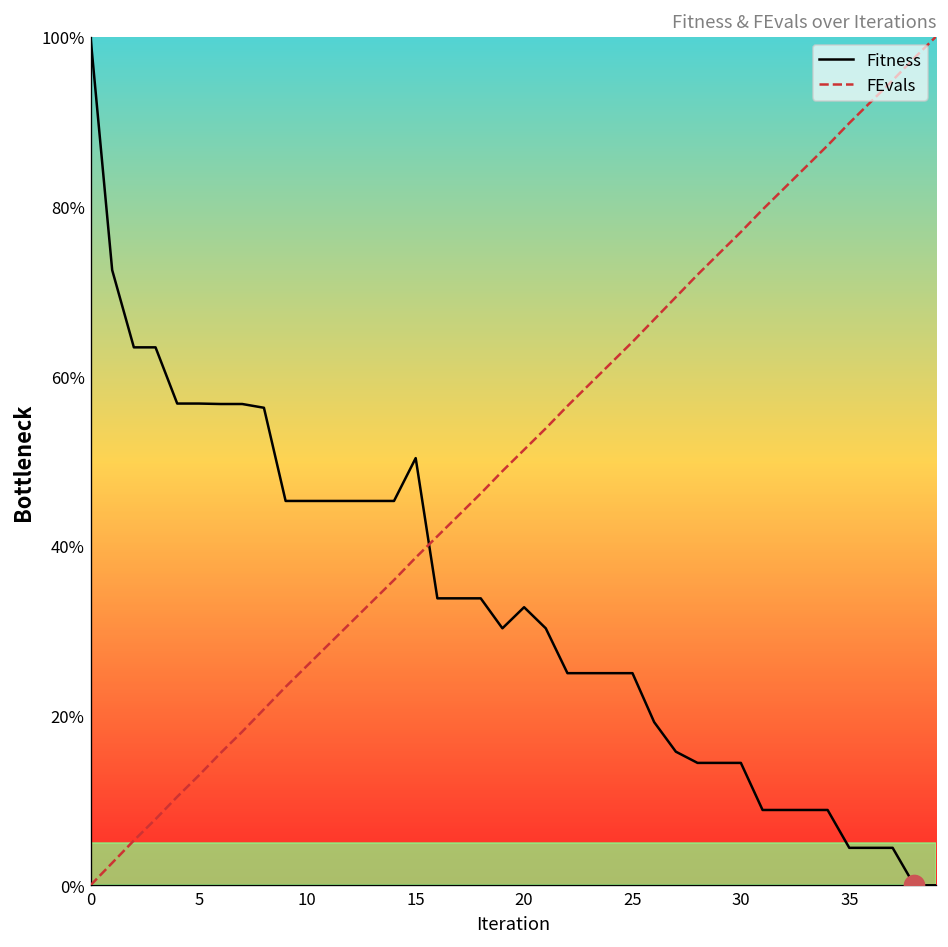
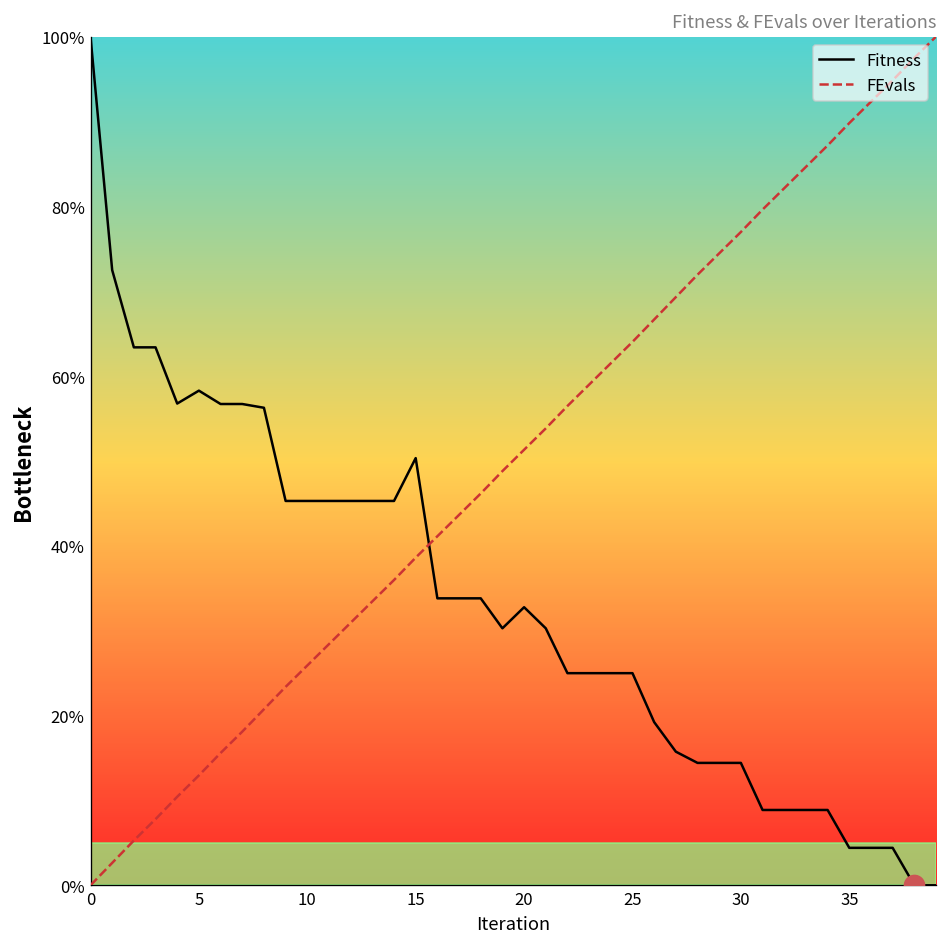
Fitness, 5: 57% -> 58%
